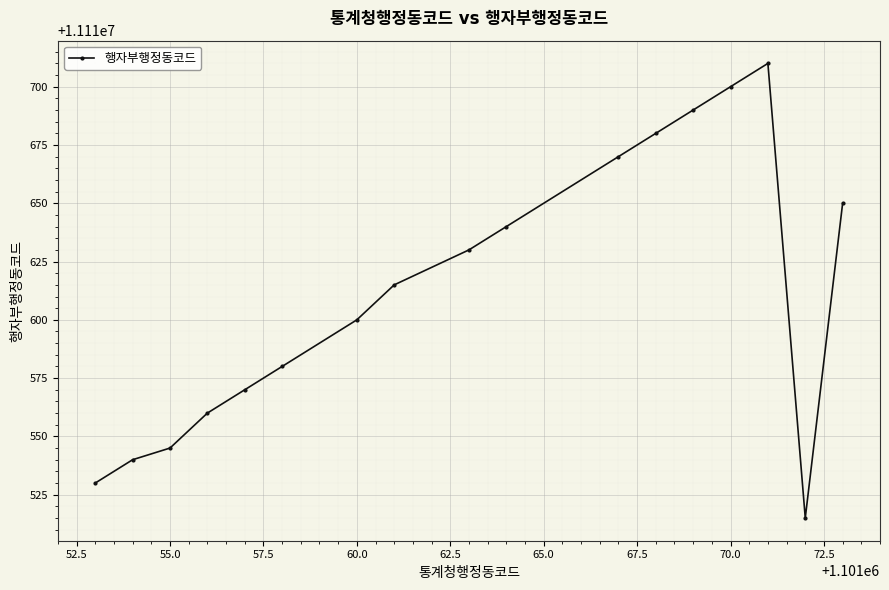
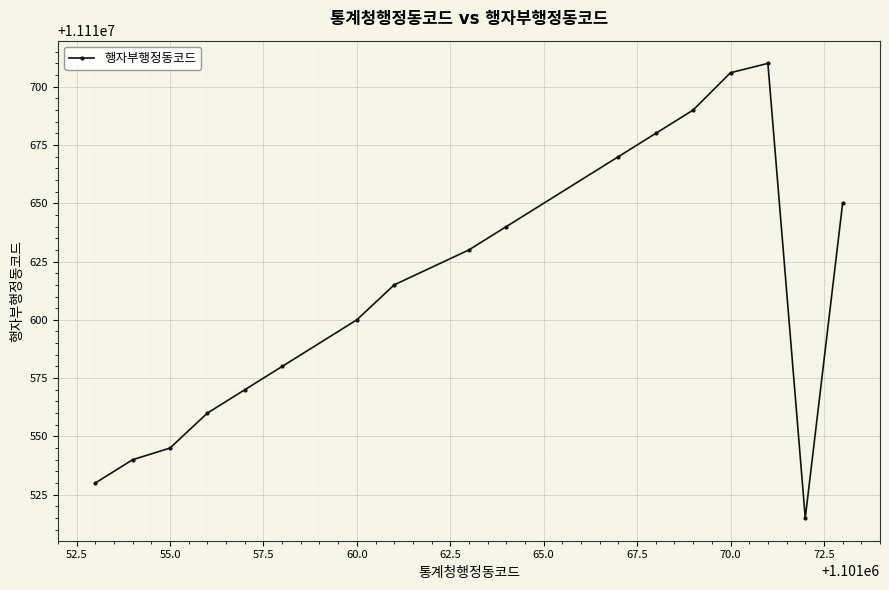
70.0: 11110700 -> 11110706
